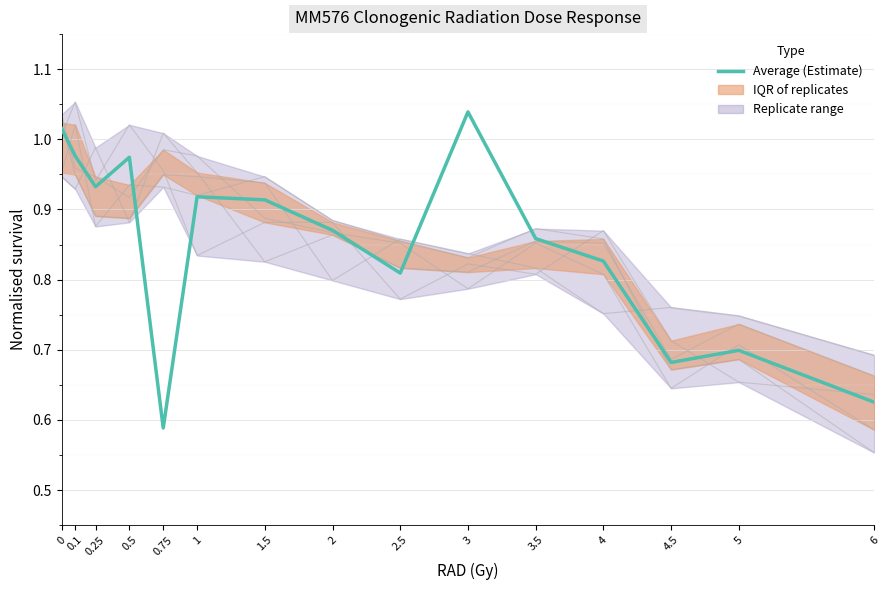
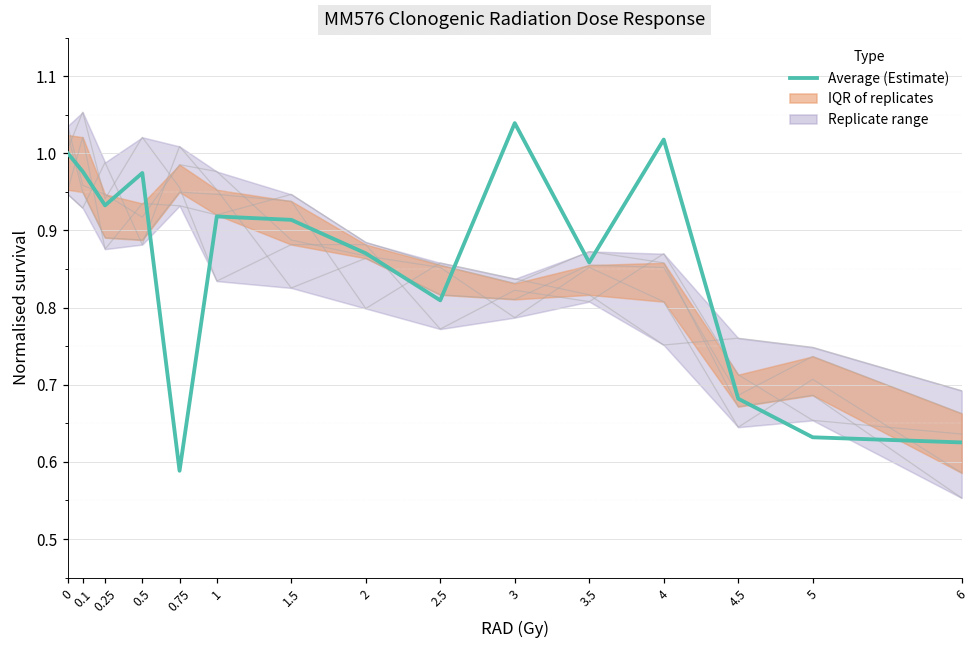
Average (Estimate), 0: 1.02 -> 1.00
Average (Estimate), 4: 0.83 -> 1.02
Average (Estimate), 5: 0.70 -> 0.63
